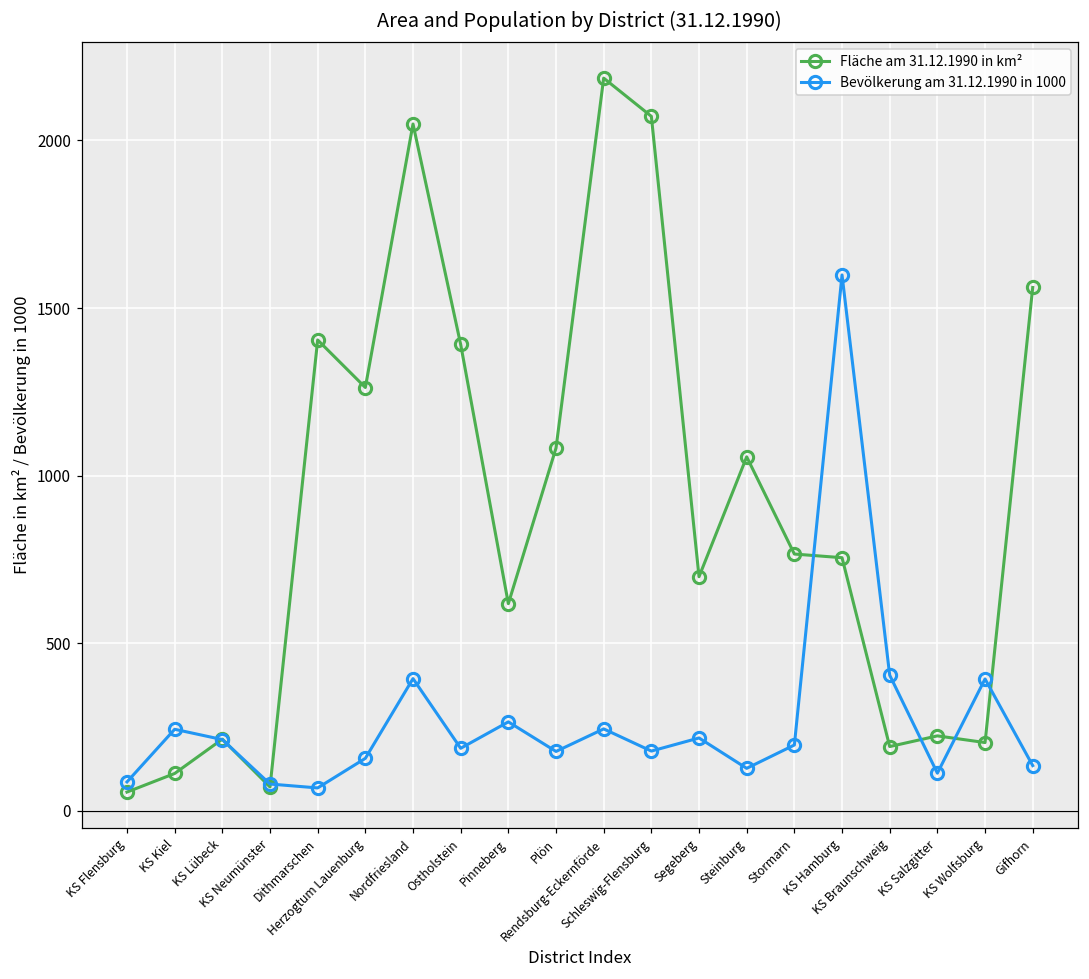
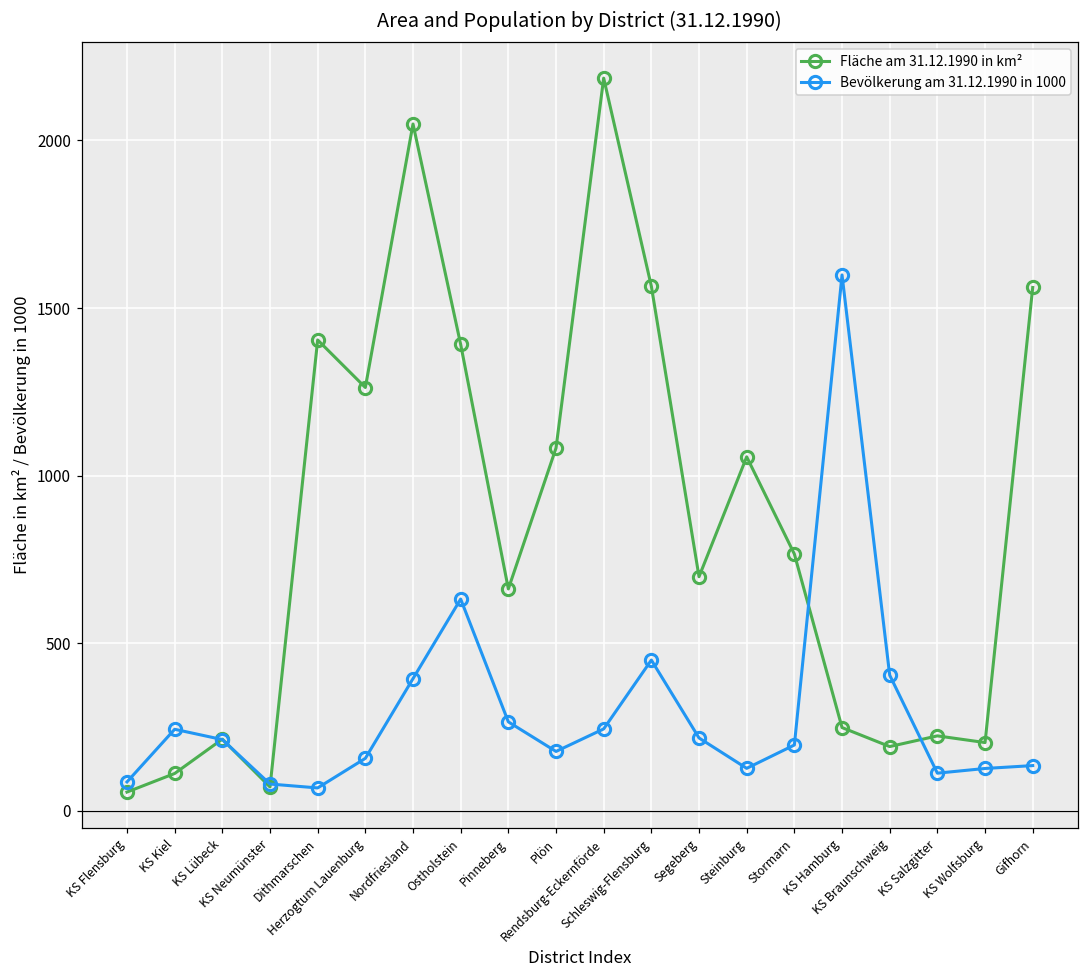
Bevölkerung am 31.12.1990 in 1000, Ostholstein: 190 -> 630
Fläche am 31.12.1990 in km², Pinneberg: 620 -> 660
Fläche am 31.12.1990 in km², Schleswig-Flensburg: 2070 -> 1560
Bevölkerung am 31.12.1990 in 1000, Schleswig-Flensburg: 180 -> 450
Fläche am 31.12.1990 in km², KS Hamburg: 760 -> 250
Bevölkerung am 31.12.1990 in 1000, KS Wolfsburg: 390 -> 130
